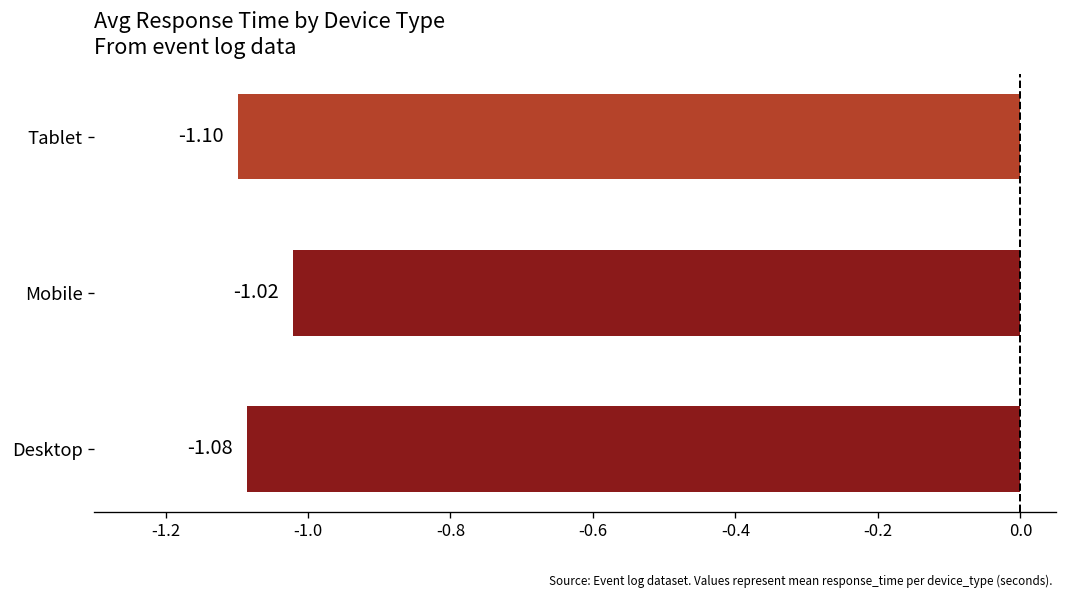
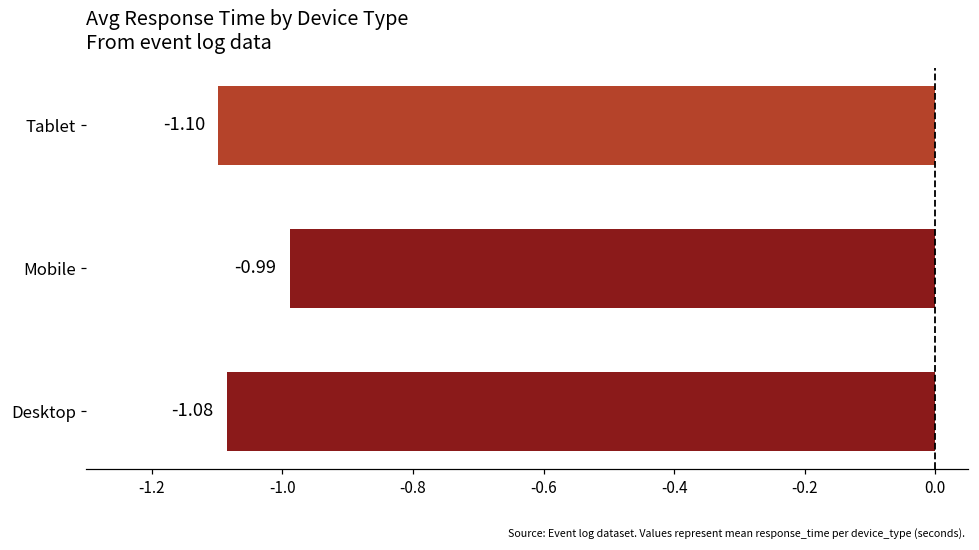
Mobile: -1.02 -> -0.99
